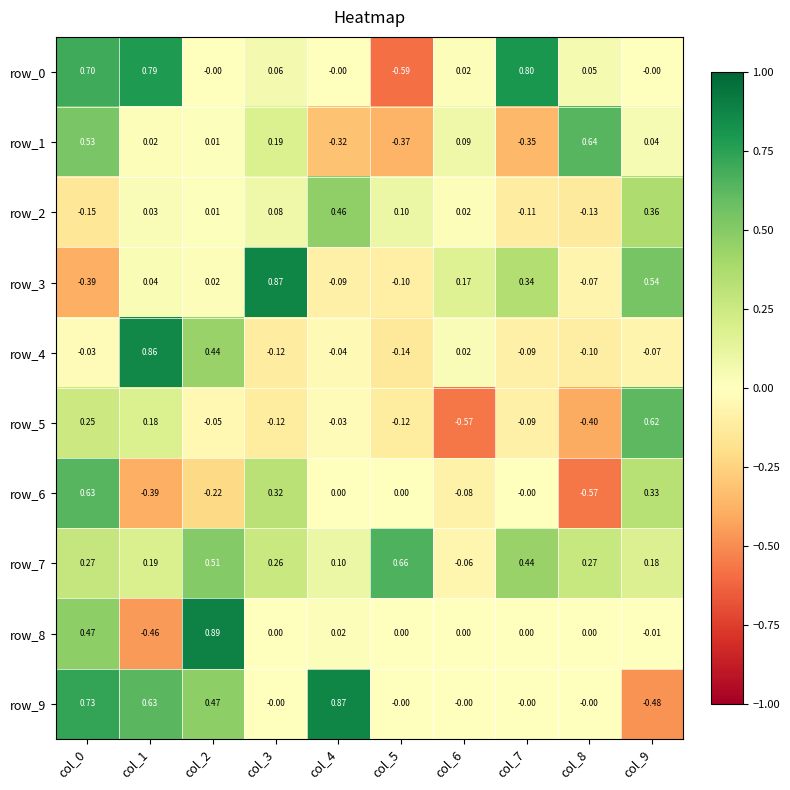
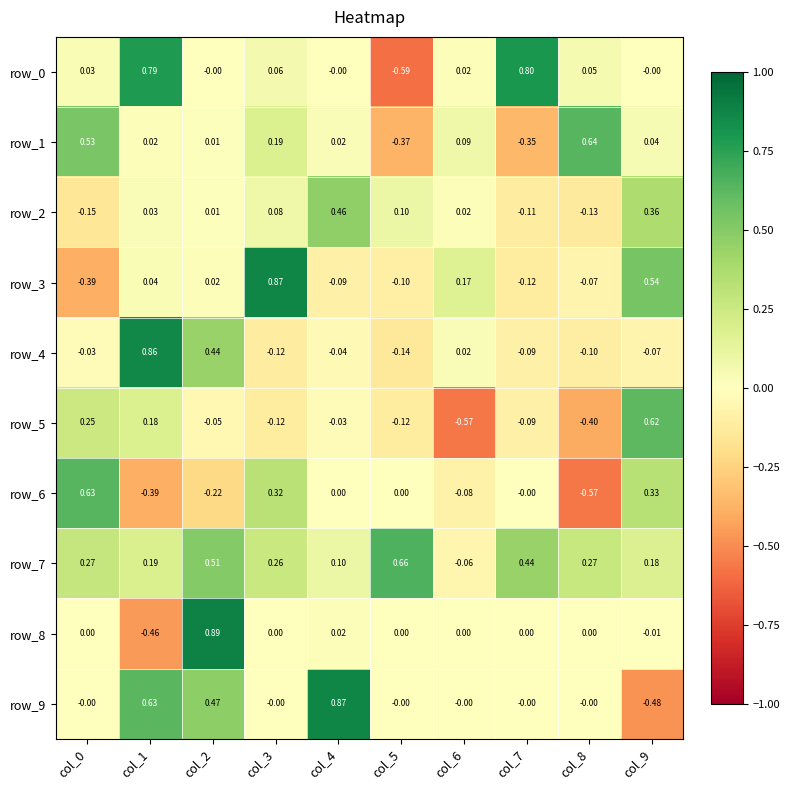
row_0, col_0: 0.70 -> 0.03
row_1, col_4: -0.32 -> 0.02
row_3, col_7: 0.34 -> -0.12
row_8, col_0: 0.47 -> 0.00
row_9, col_0: 0.73 -> -0.00
